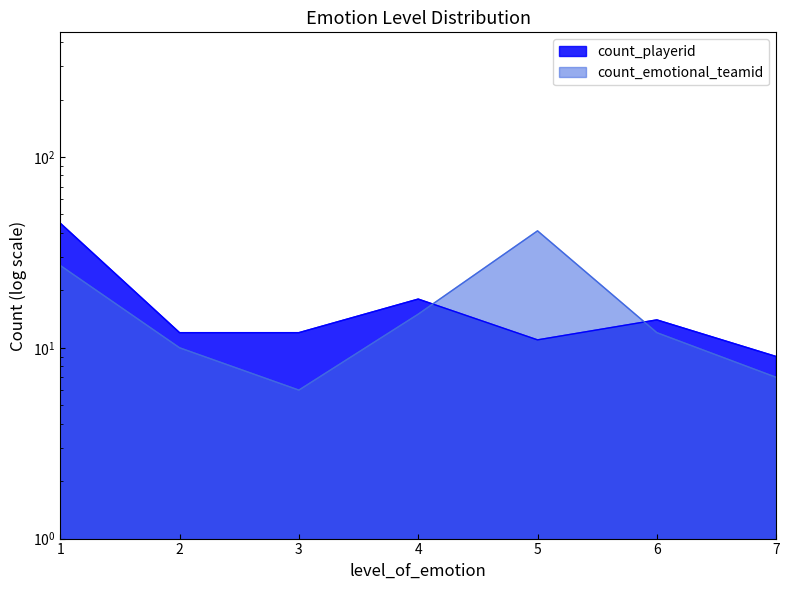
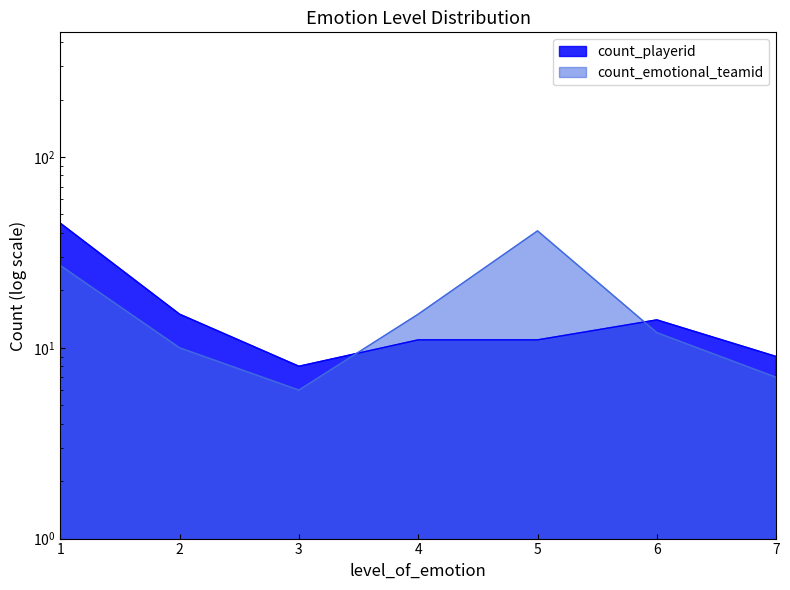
count_playerid, 2: 12 -> 15
count_playerid, 3: 12 -> 8
count_playerid, 4: 18 -> 11
